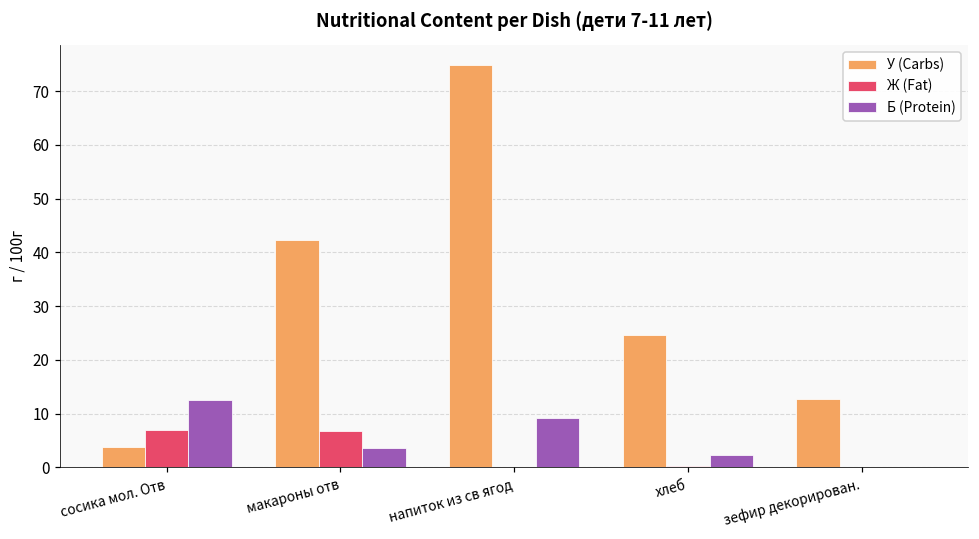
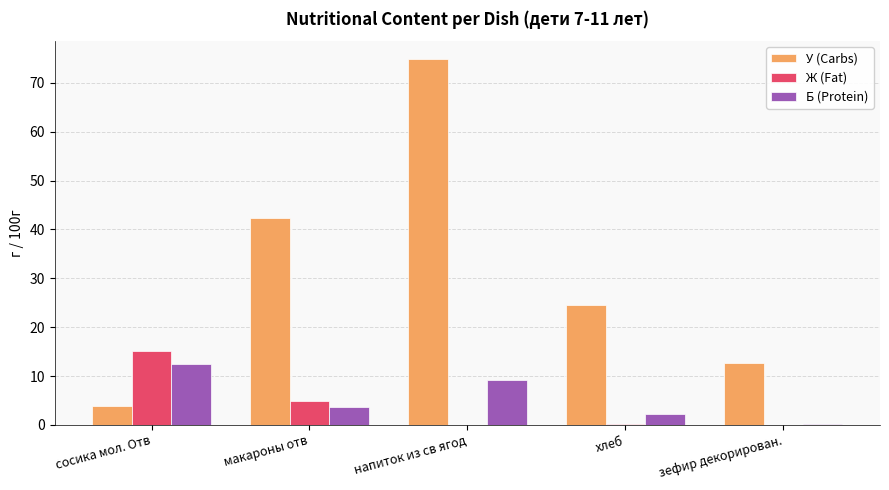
Ж (Fat), сосика мол. Отв: 7 -> 15
Ж (Fat), макароны отв: 7 -> 5
